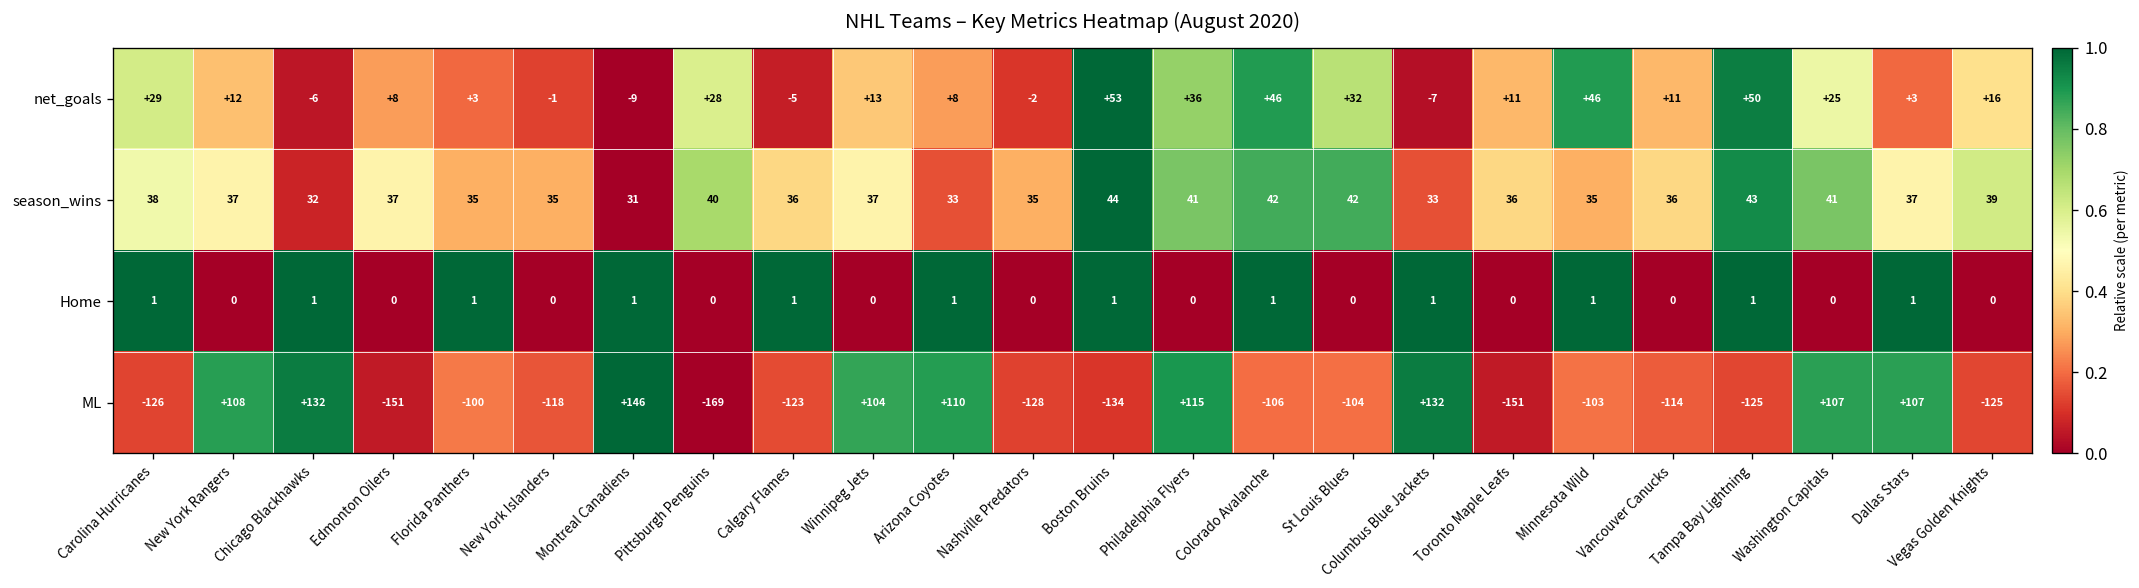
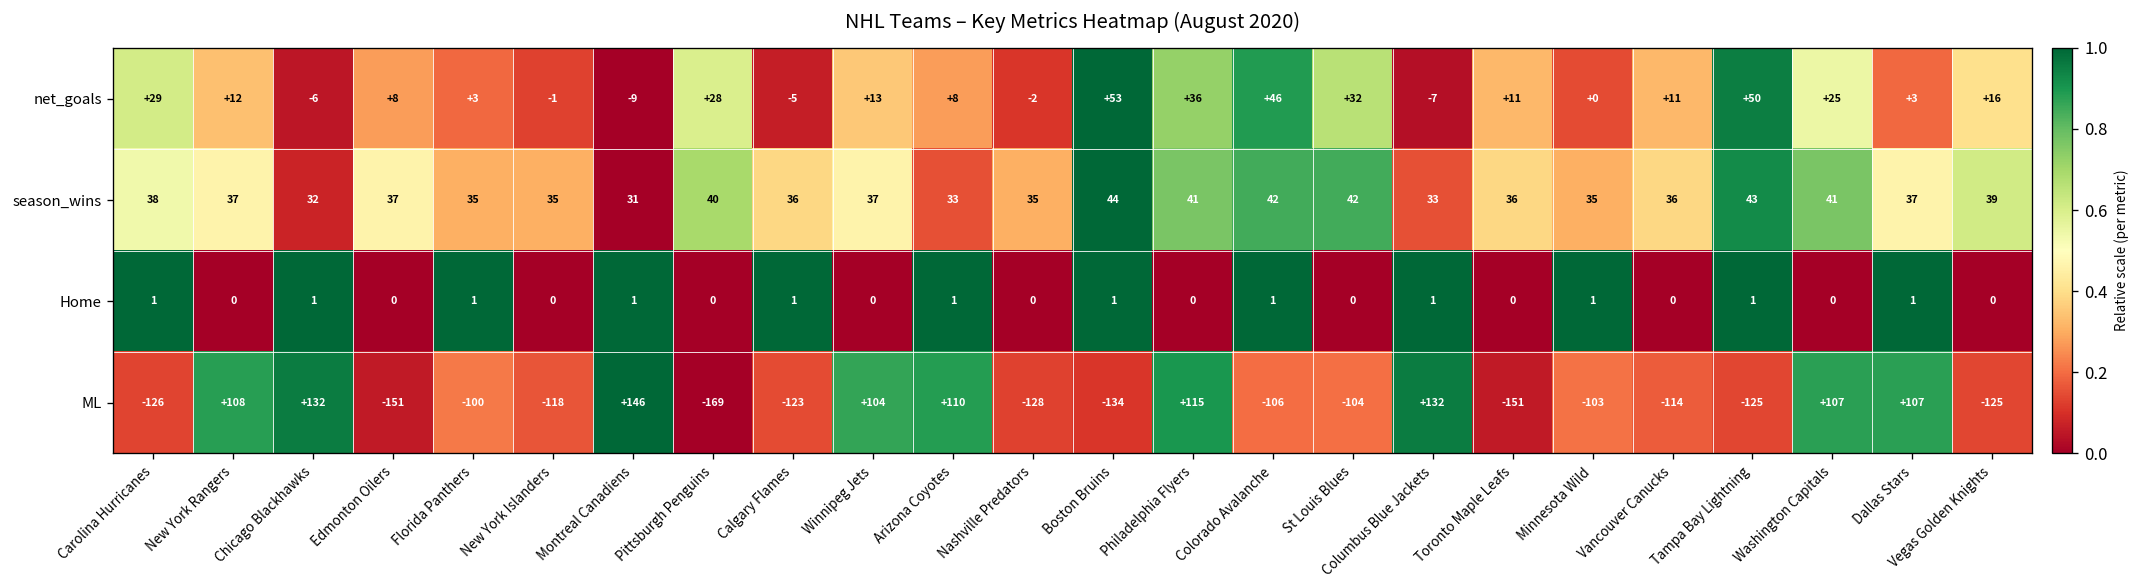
net_goals, Minnesota Wild: +46 -> +0
